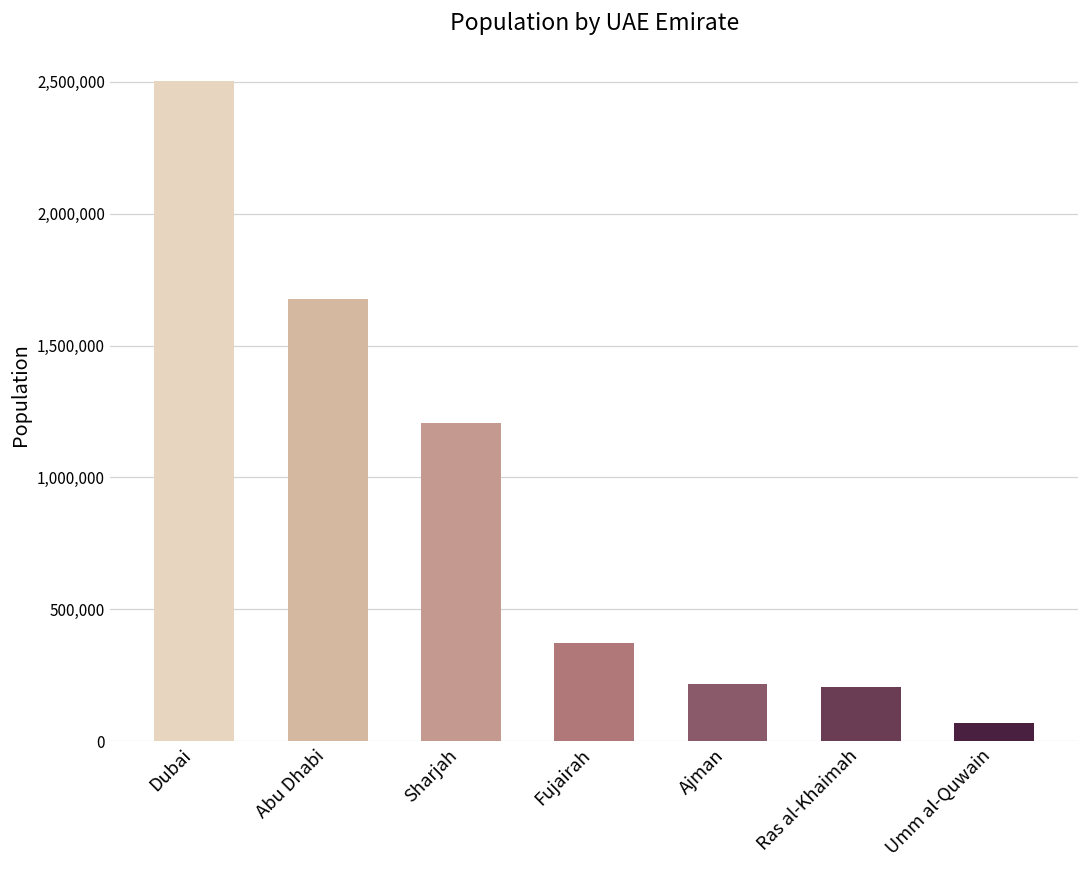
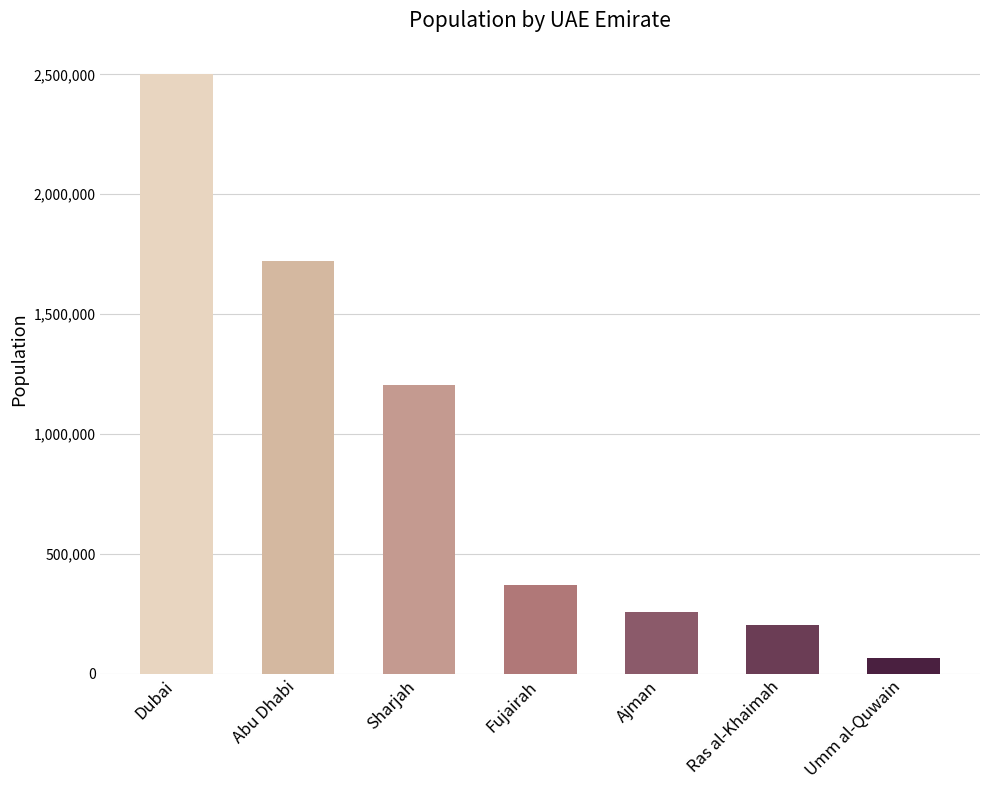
Abu Dhabi: 1,680,000 -> 1,720,000
Ajman: 220,000 -> 260,000
